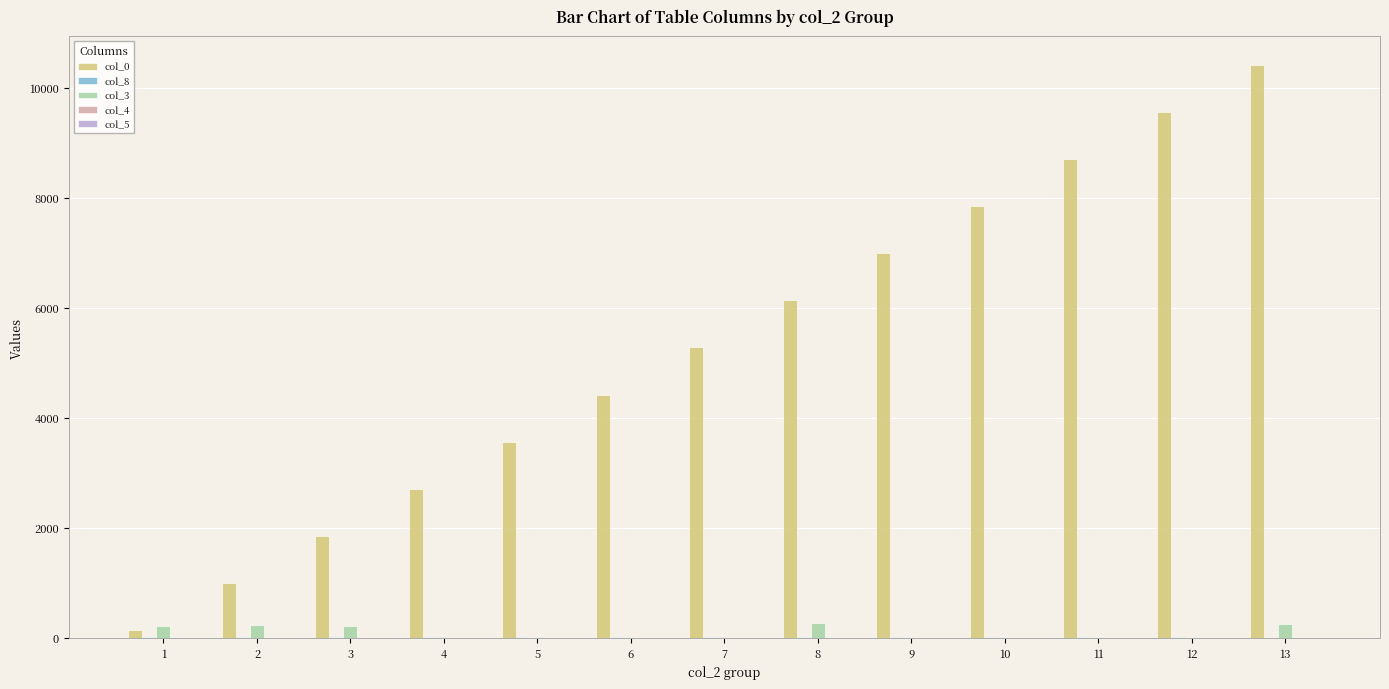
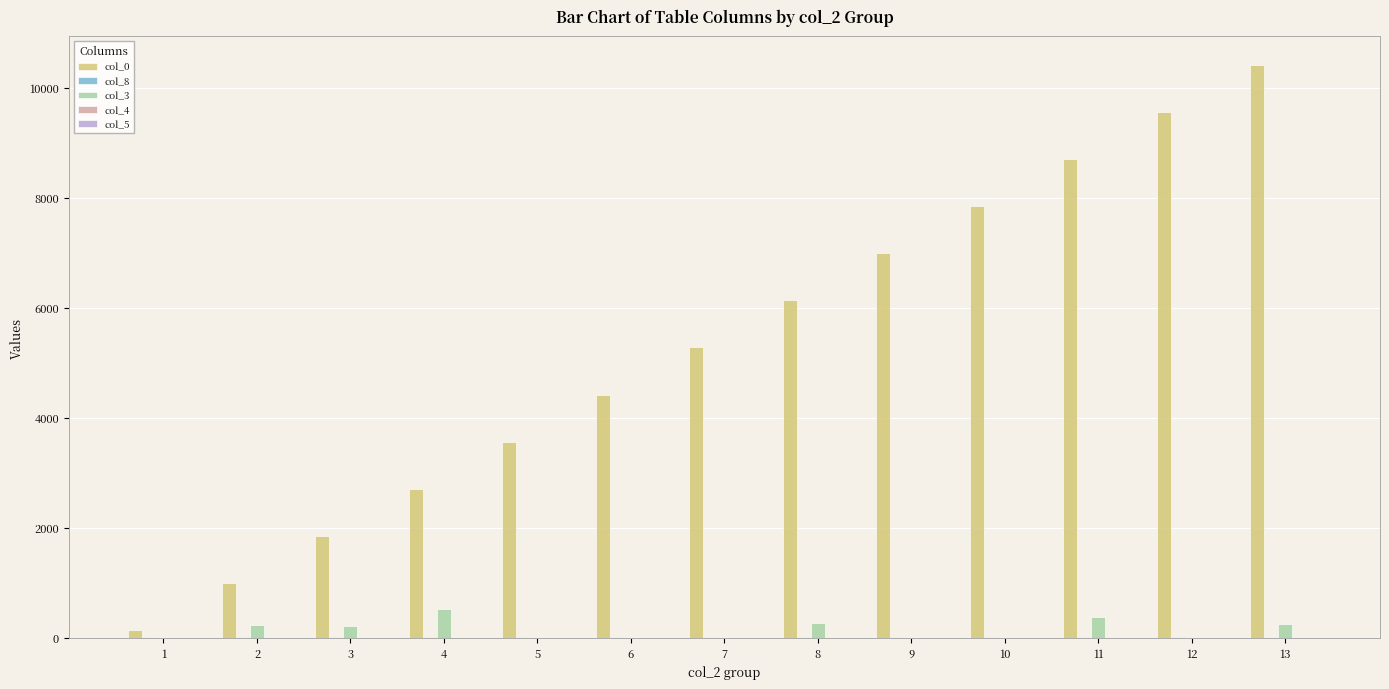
col_3, 1: 200 -> 0
col_3, 4: 0 -> 500
col_3, 11: 0 -> 400
